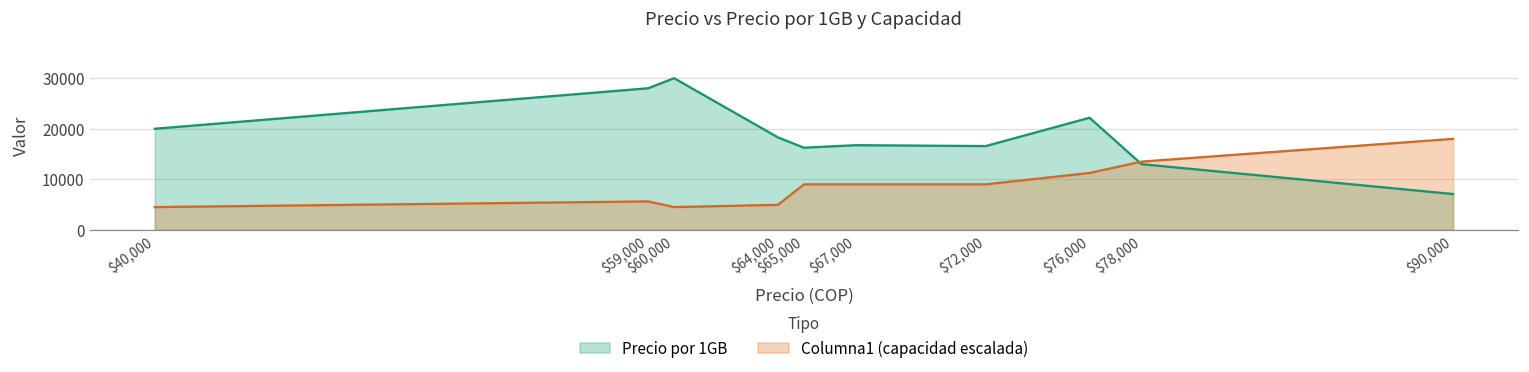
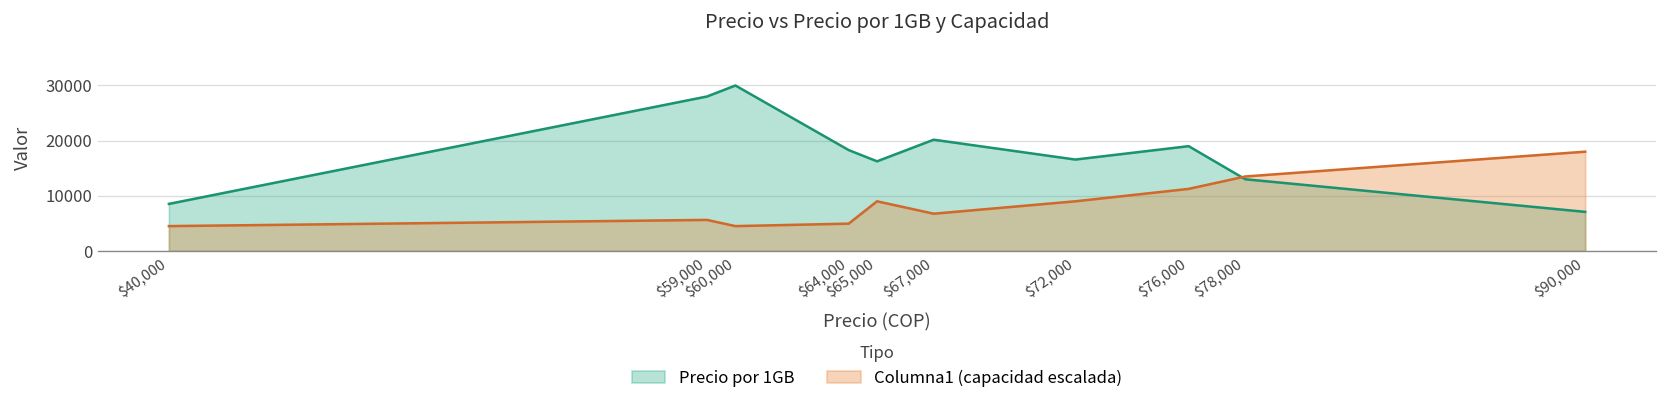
Precio por 1GB, $40,000: 20000 -> 9000
Precio por 1GB, $67,000: 17000 -> 20000
Columna1 (capacidad escalada), $67,000: 9000 -> 7000
Precio por 1GB, $76,000: 22000 -> 19000
